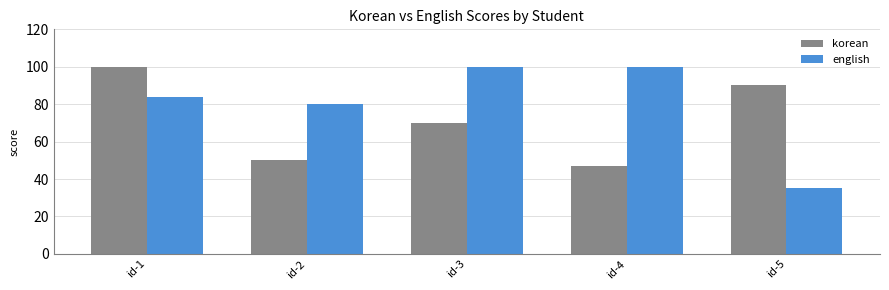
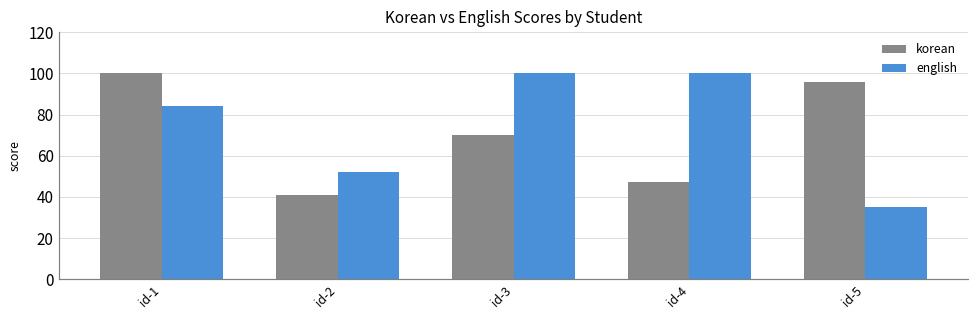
korean, id-2: 50 -> 41
english, id-2: 80 -> 52
korean, id-5: 90 -> 96
